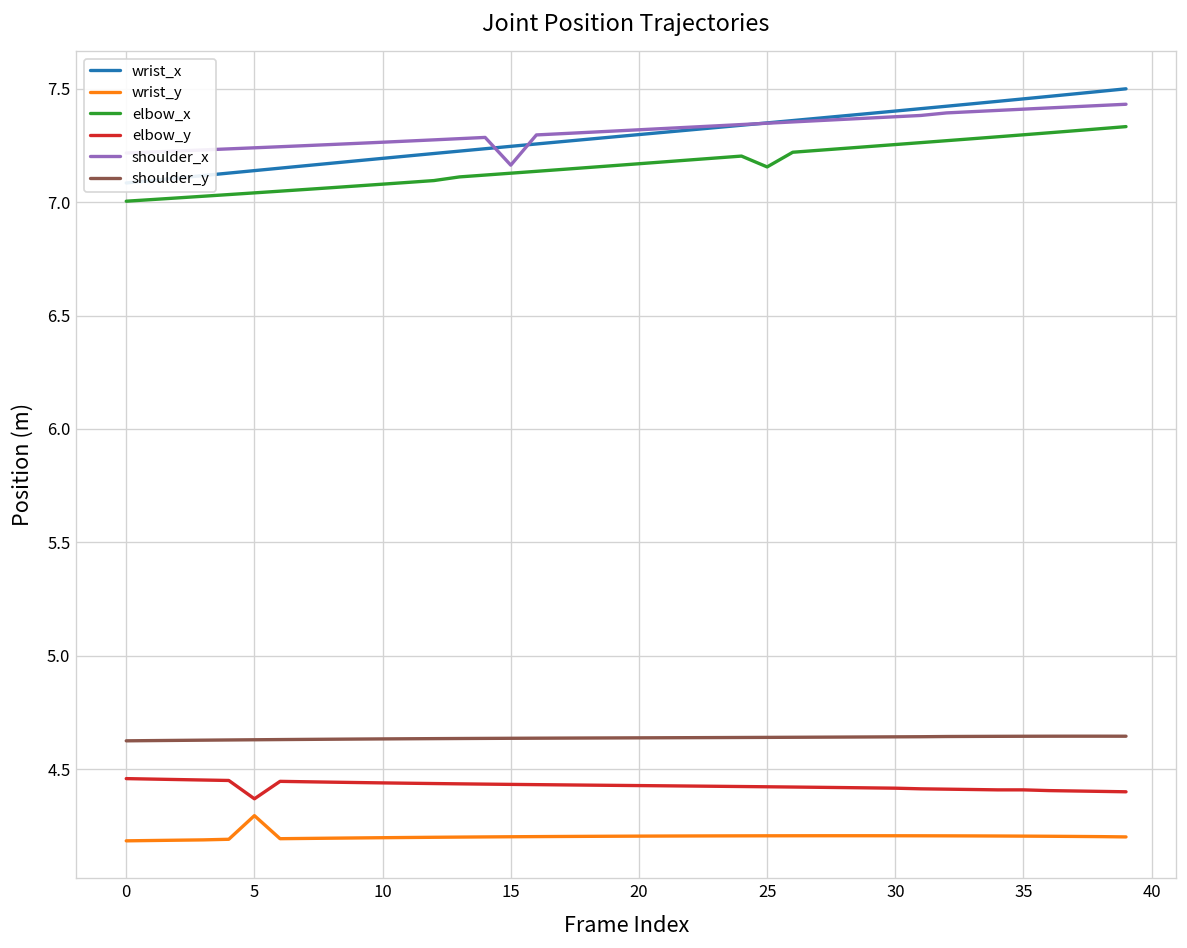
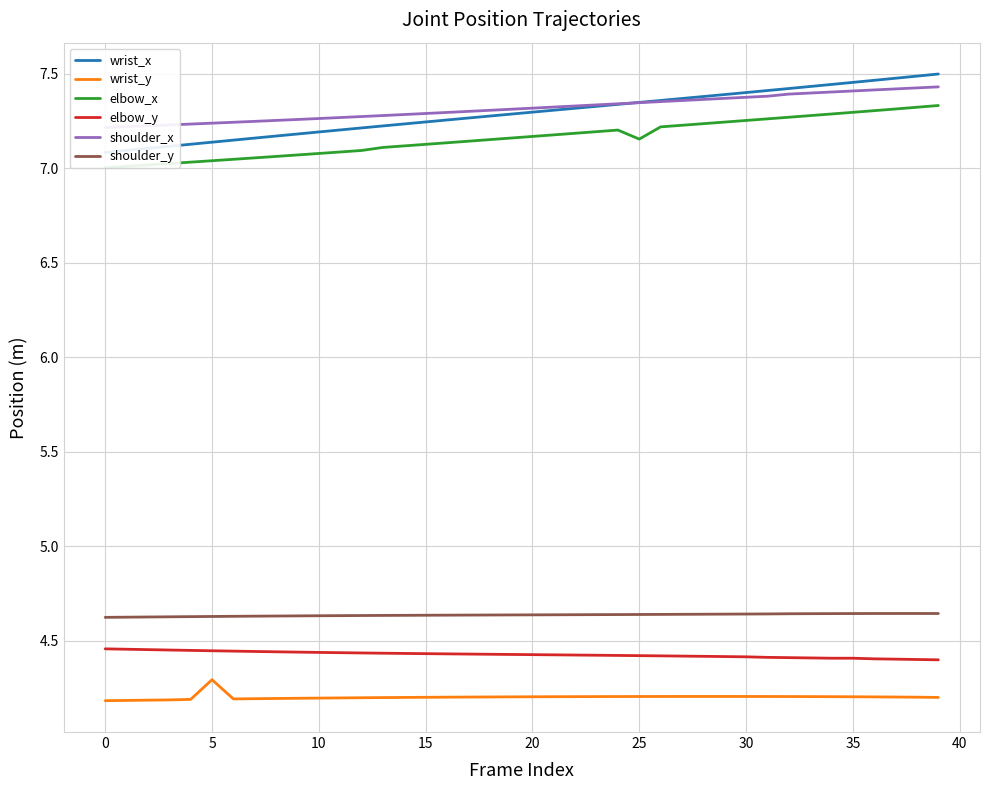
elbow_y, 5: 4.37 -> 4.45
shoulder_x, 15: 7.16 -> 7.29
